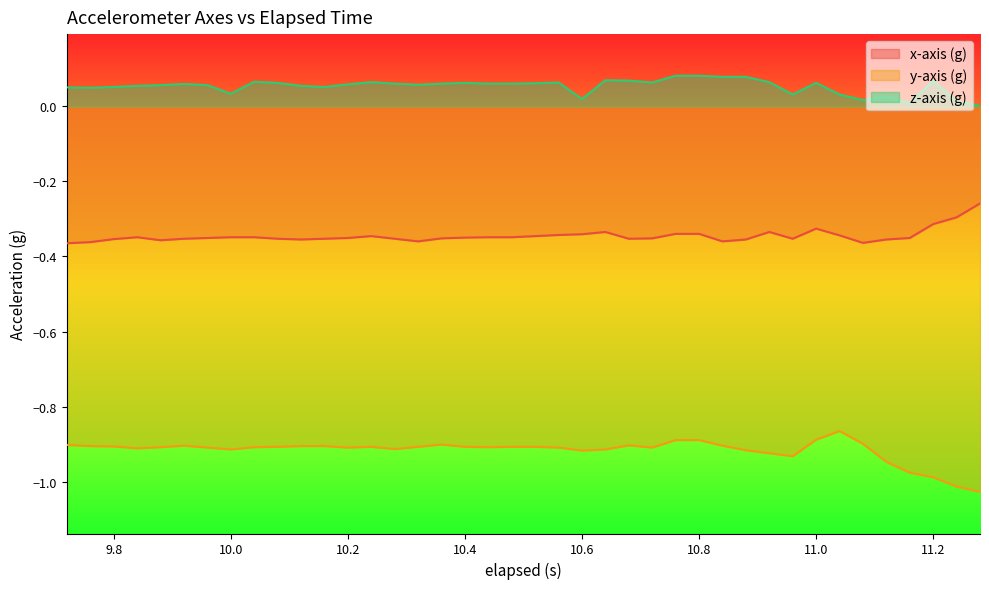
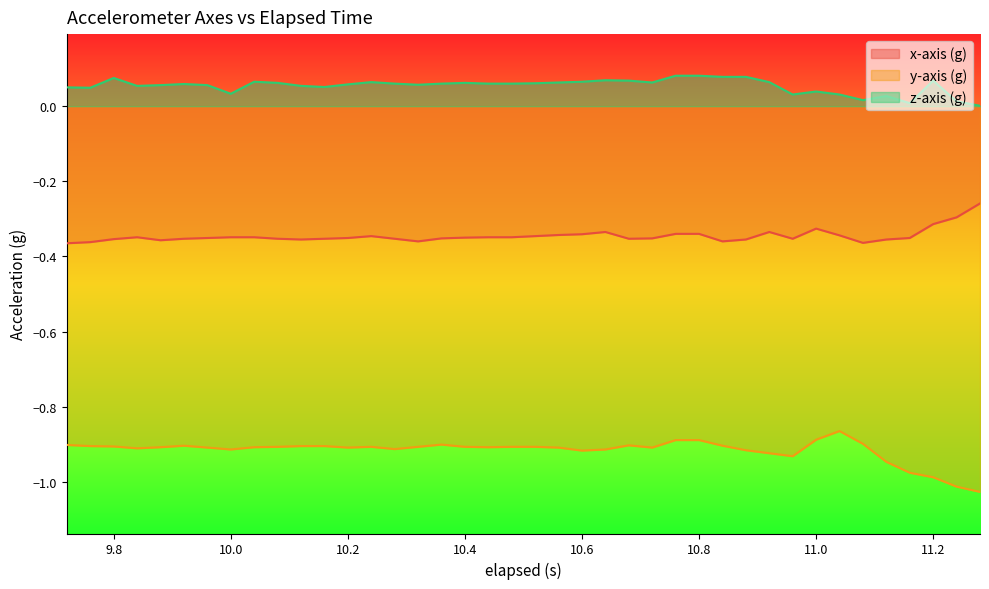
z-axis (g), 9.8: 0.05 -> 0.08
z-axis (g), 10.6: 0.02 -> 0.07
z-axis (g), 11.0: 0.06 -> 0.04
